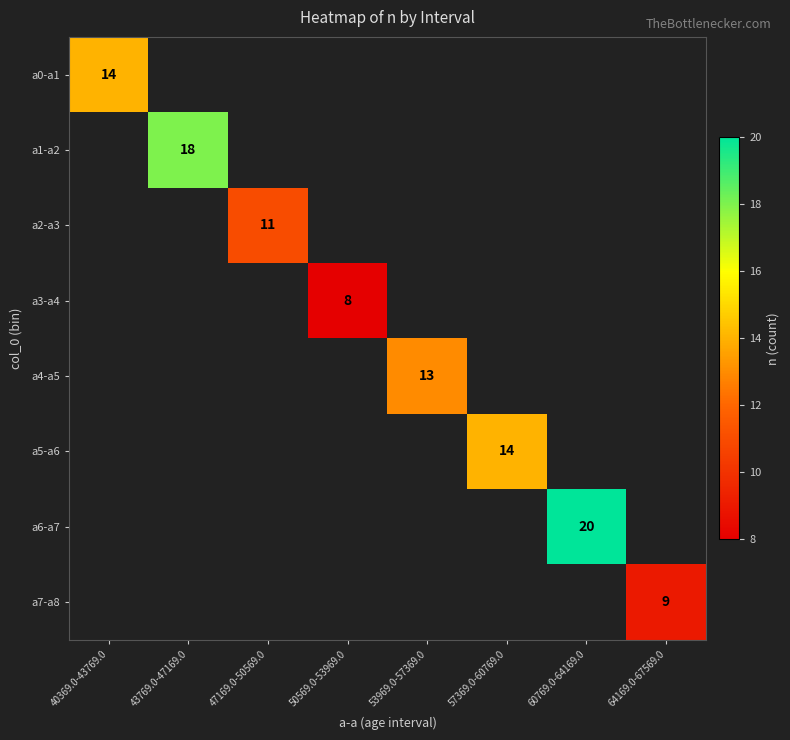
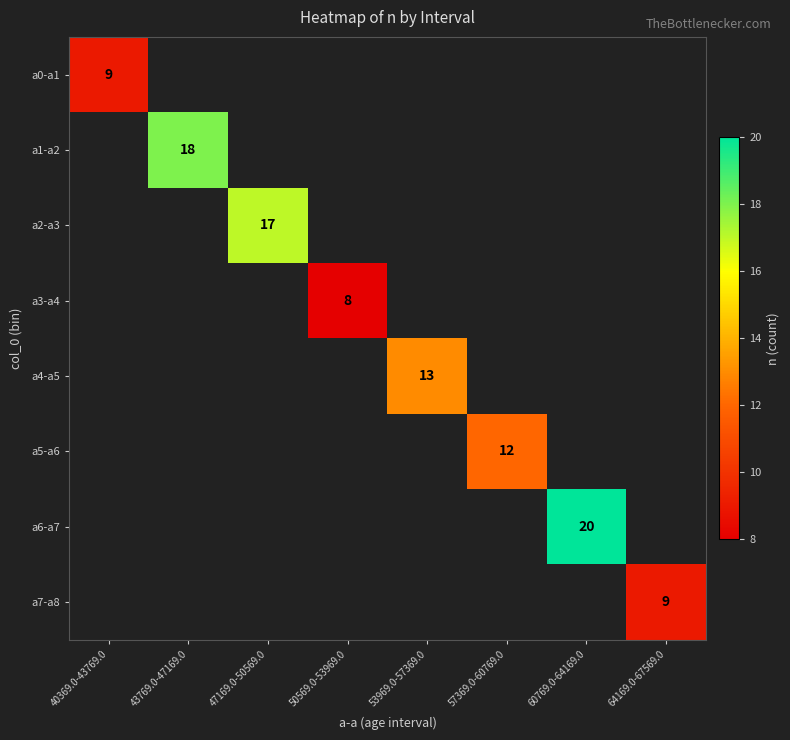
a0-a1, 40369.0-43769.0: 14 -> 9
a2-a3, 47169.0-50569.0: 11 -> 17
a5-a6, 57369.0-60769.0: 14 -> 12
